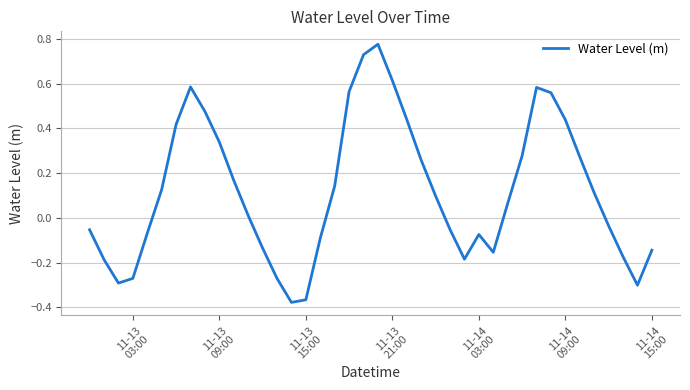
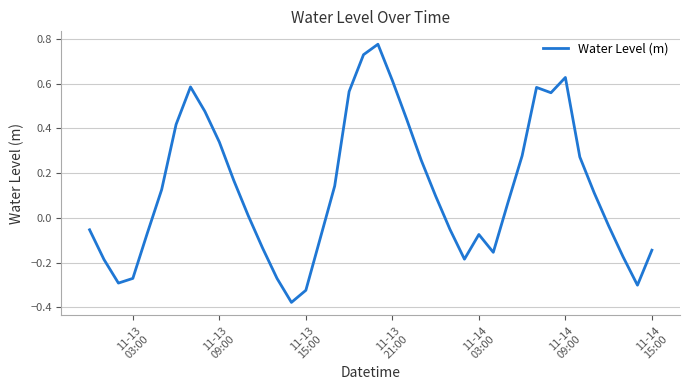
11-13 15:00: -0.37 -> -0.32
11-14 09:00: 0.44 -> 0.63
